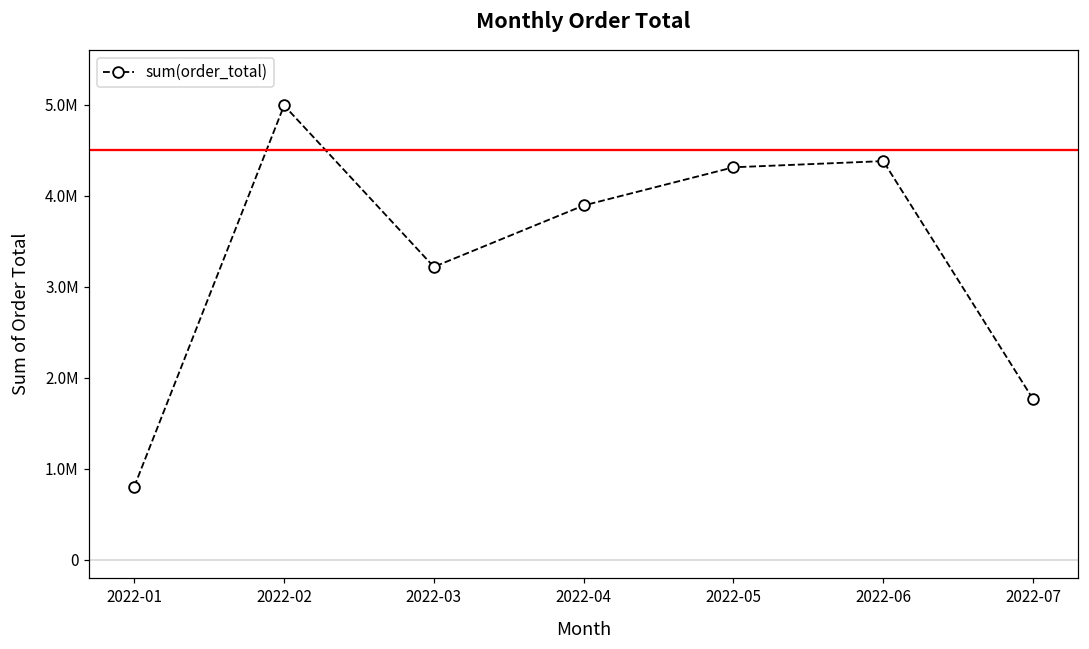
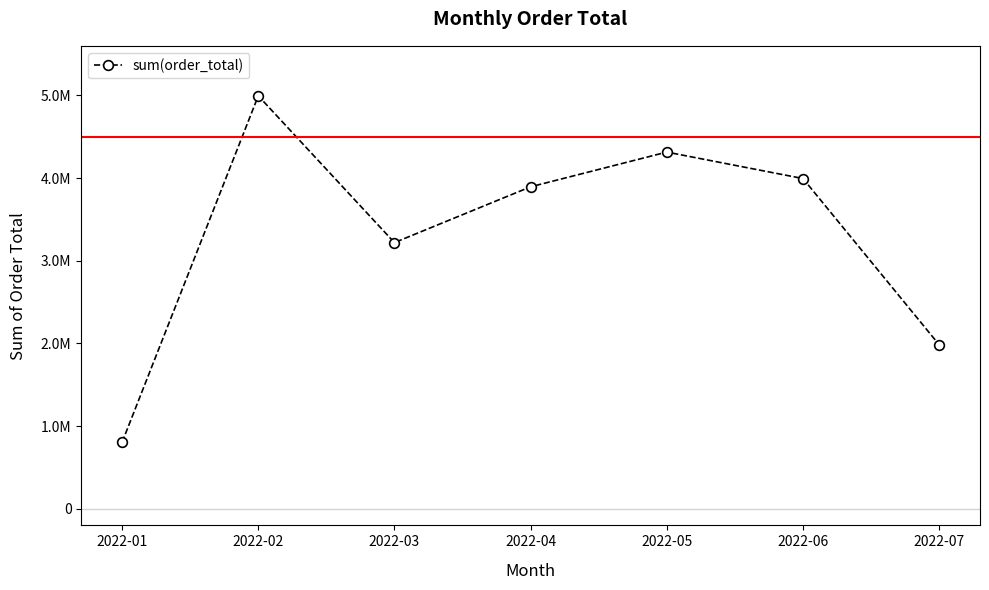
2022-06: 4400000 -> 4000000
2022-07: 1800000 -> 2000000
